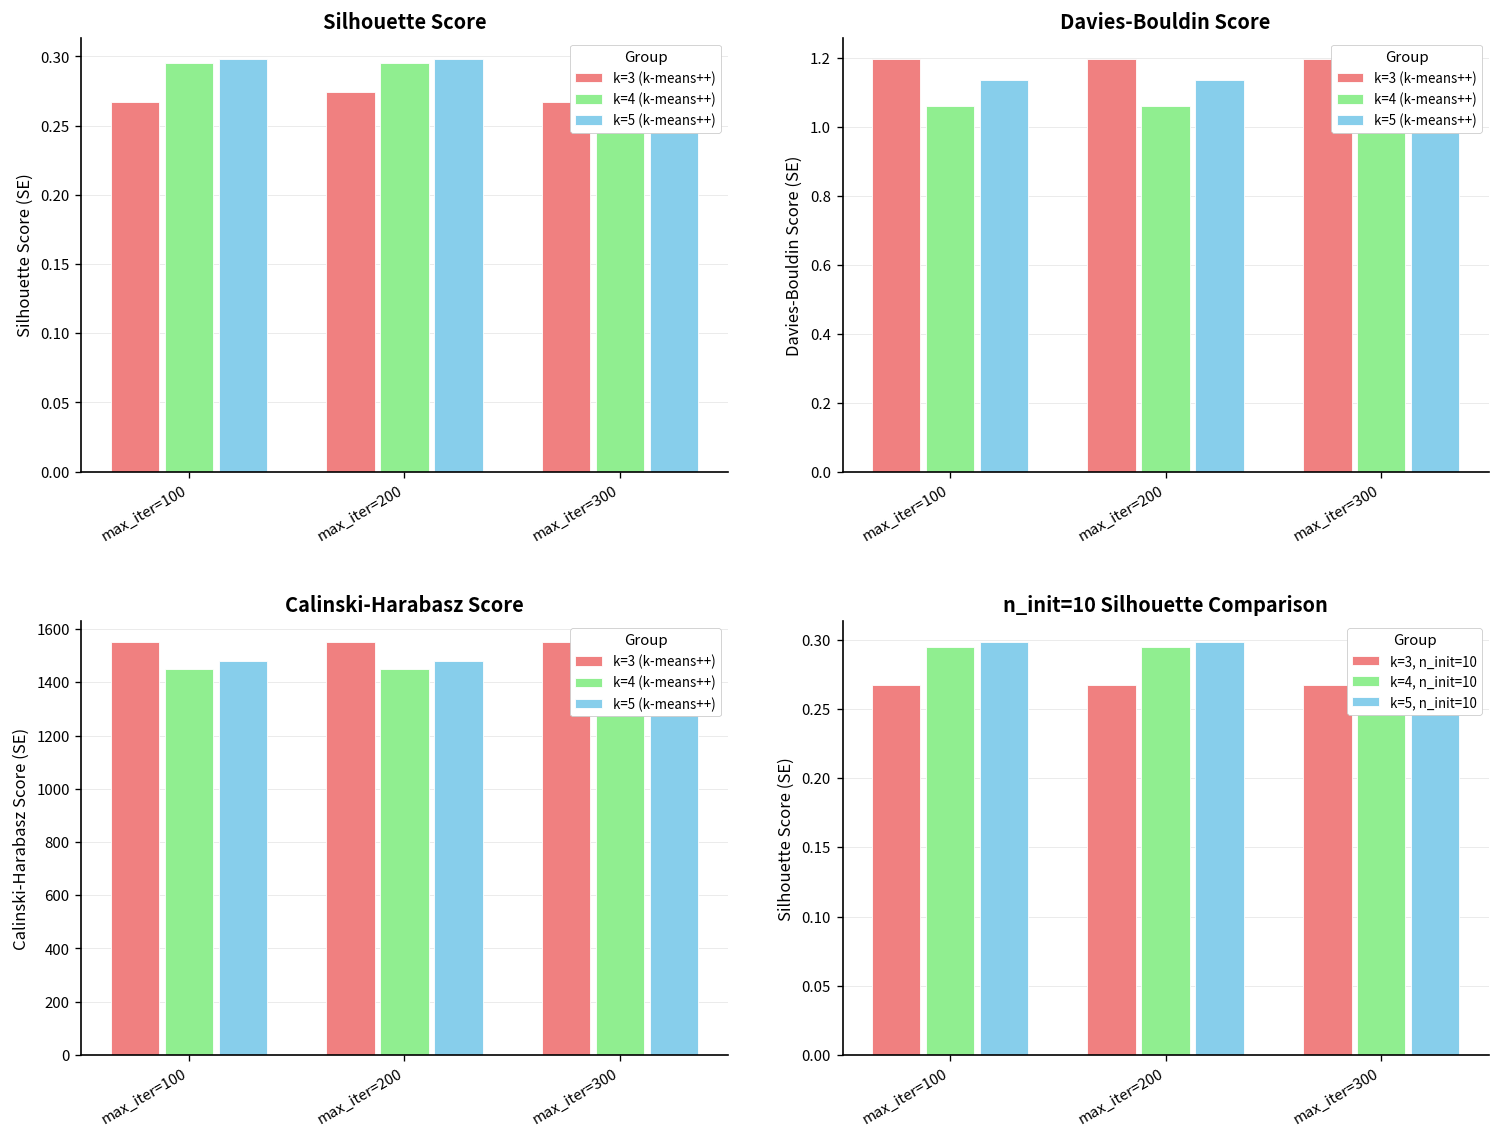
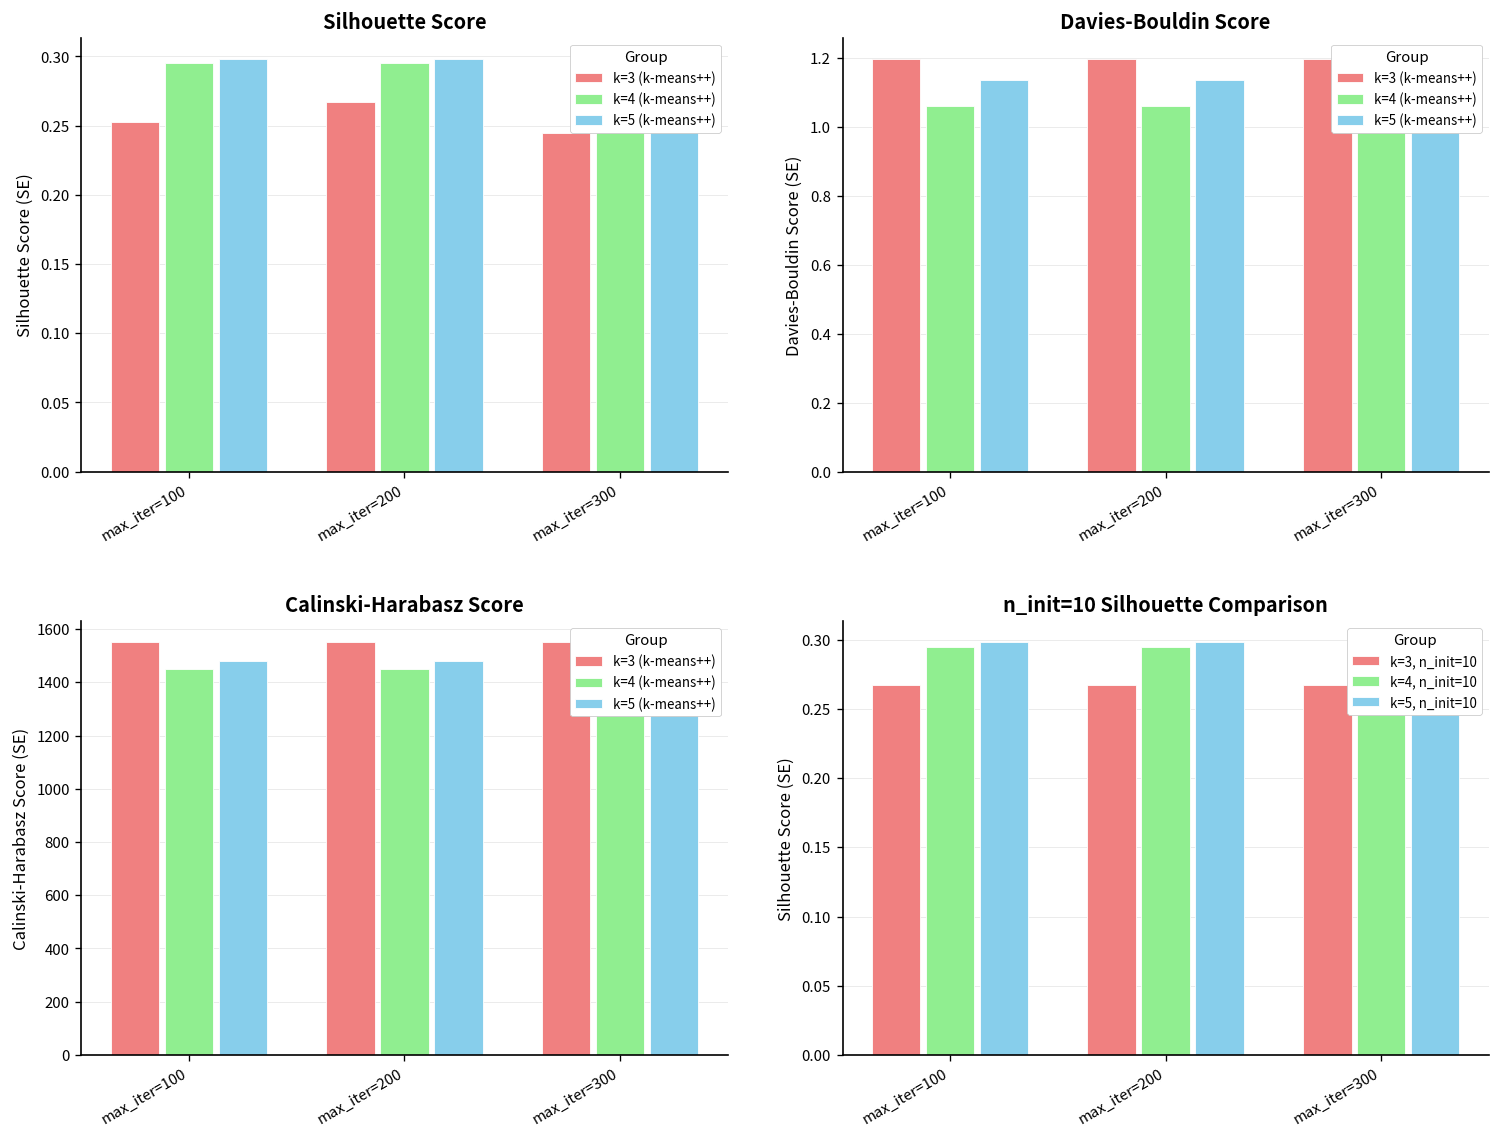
Silhouette Score, k=3 (k-means++), max_iter=100: 0.267 -> 0.253
Silhouette Score, k=3 (k-means++), max_iter=200: 0.274 -> 0.267
Silhouette Score, k=3 (k-means++), max_iter=300: 0.267 -> 0.245
